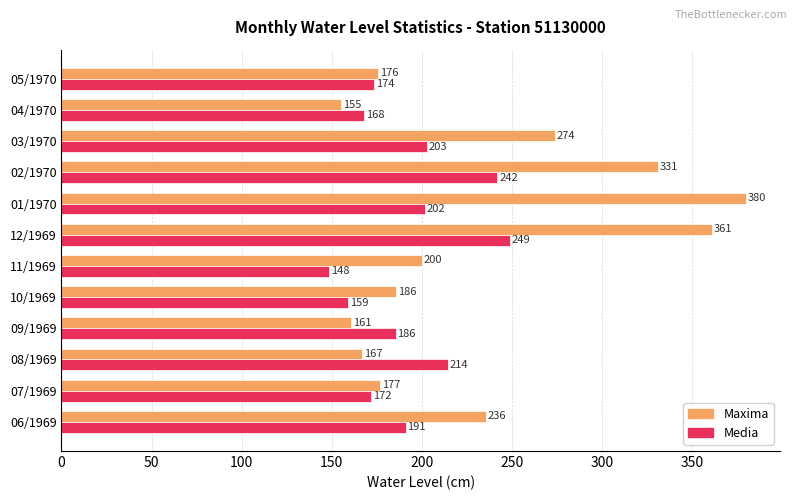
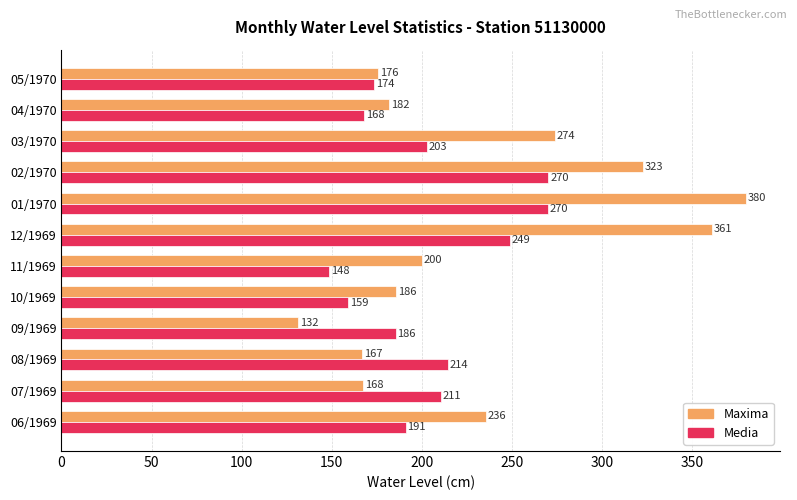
Maxima, 04/1970: 155 -> 182
Maxima, 02/1970: 331 -> 323
Media, 02/1970: 242 -> 270
Media, 01/1970: 202 -> 270
Maxima, 09/1969: 161 -> 132
Maxima, 07/1969: 177 -> 168
Media, 07/1969: 172 -> 211
